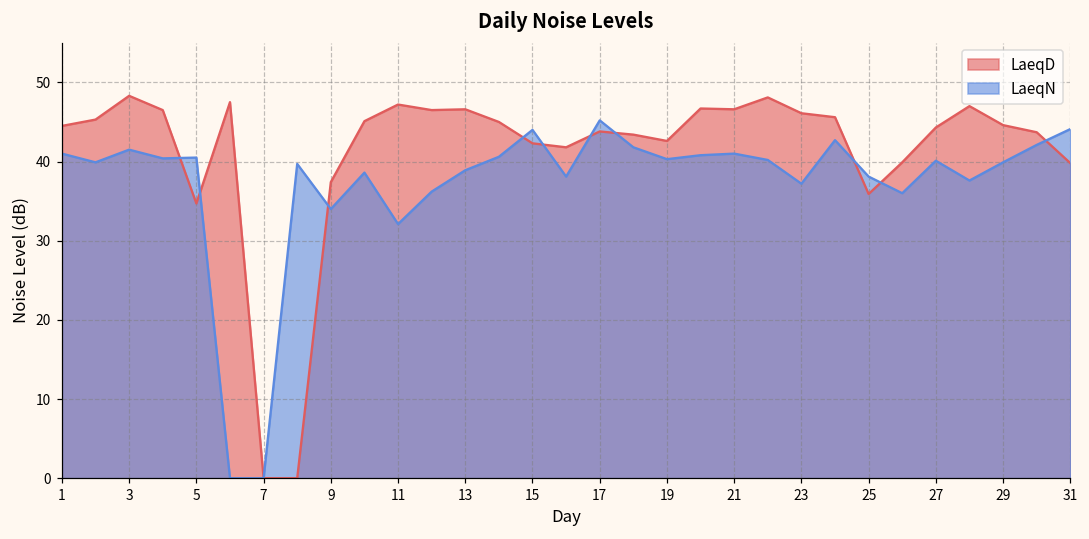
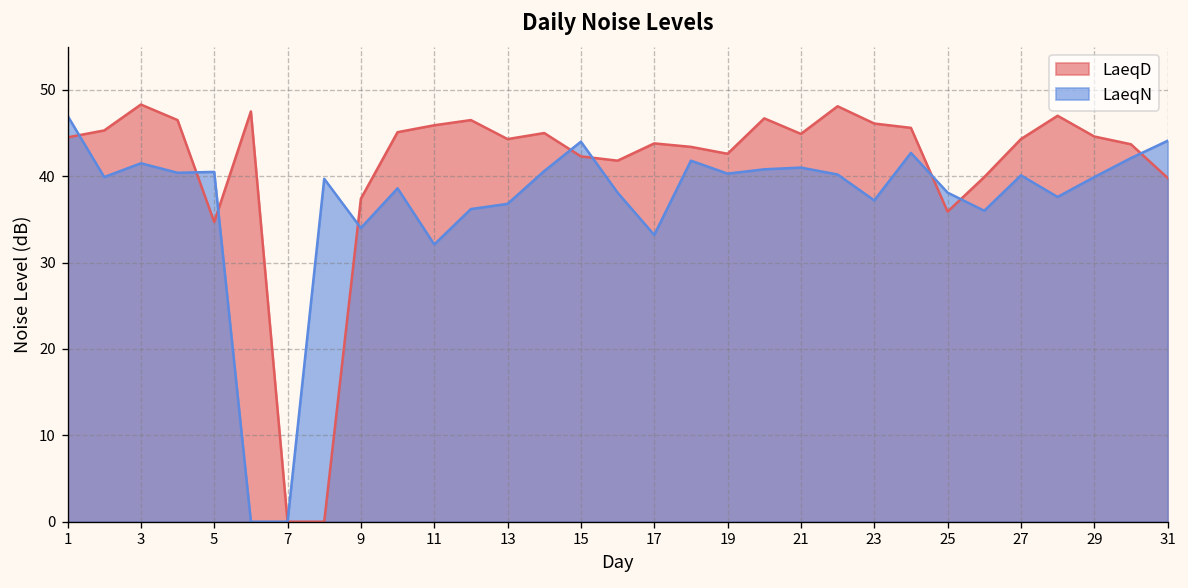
LaeqN, 1: 41 -> 47
LaeqD, 11: 47 -> 46
LaeqD, 13: 47 -> 44
LaeqN, 13: 39 -> 37
LaeqN, 17: 45 -> 33
LaeqD, 21: 47 -> 45
